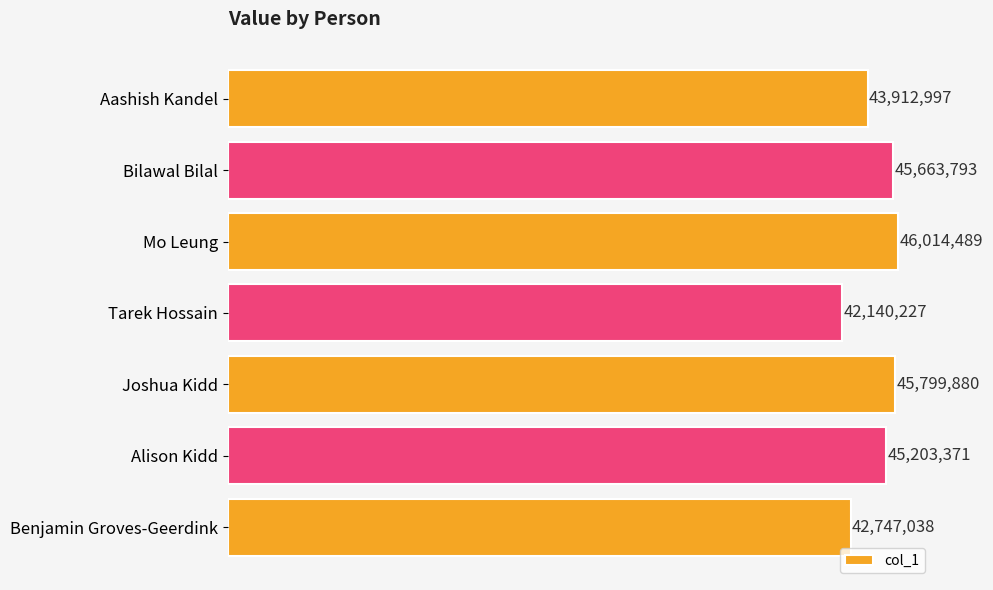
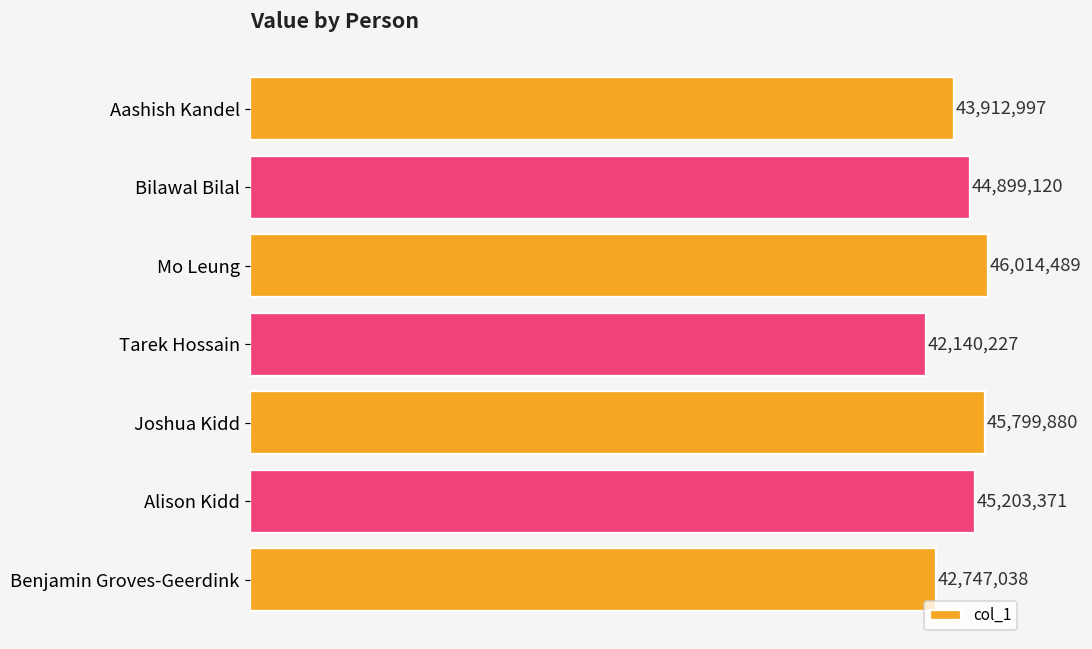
Bilawal Bilal: 45,663,793 -> 44,899,120
